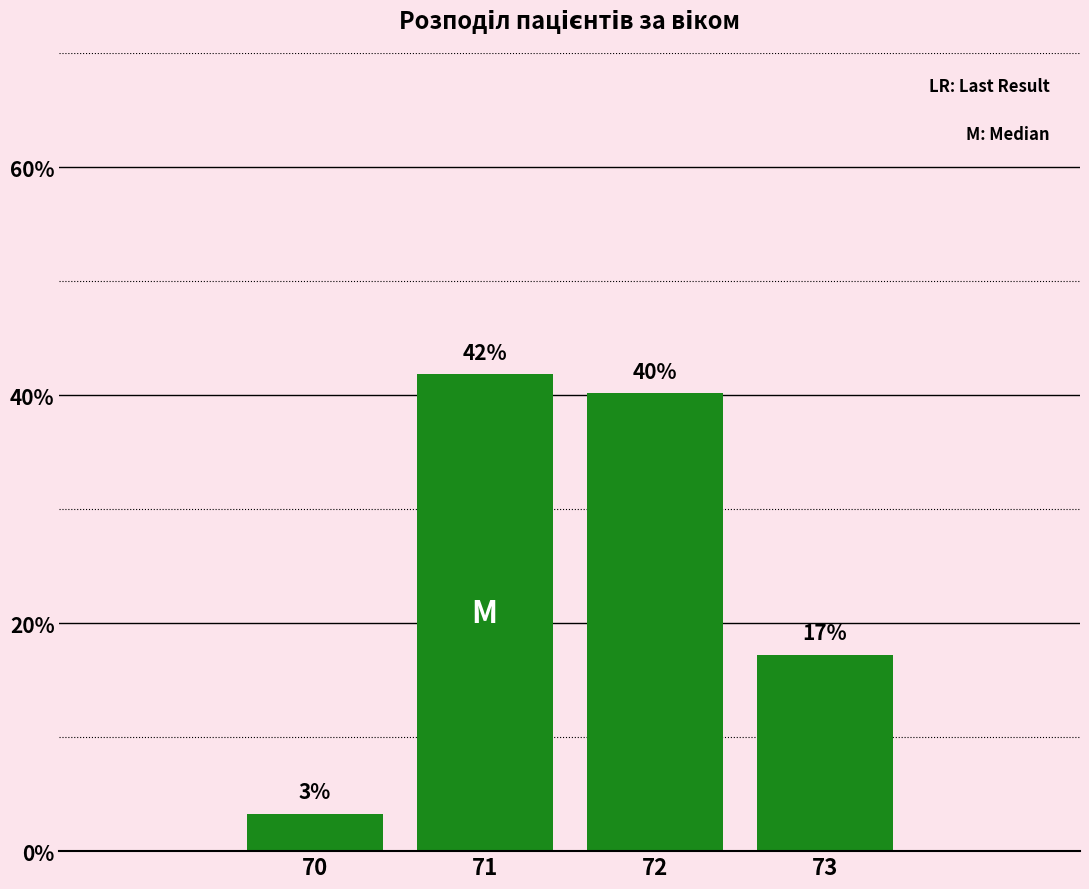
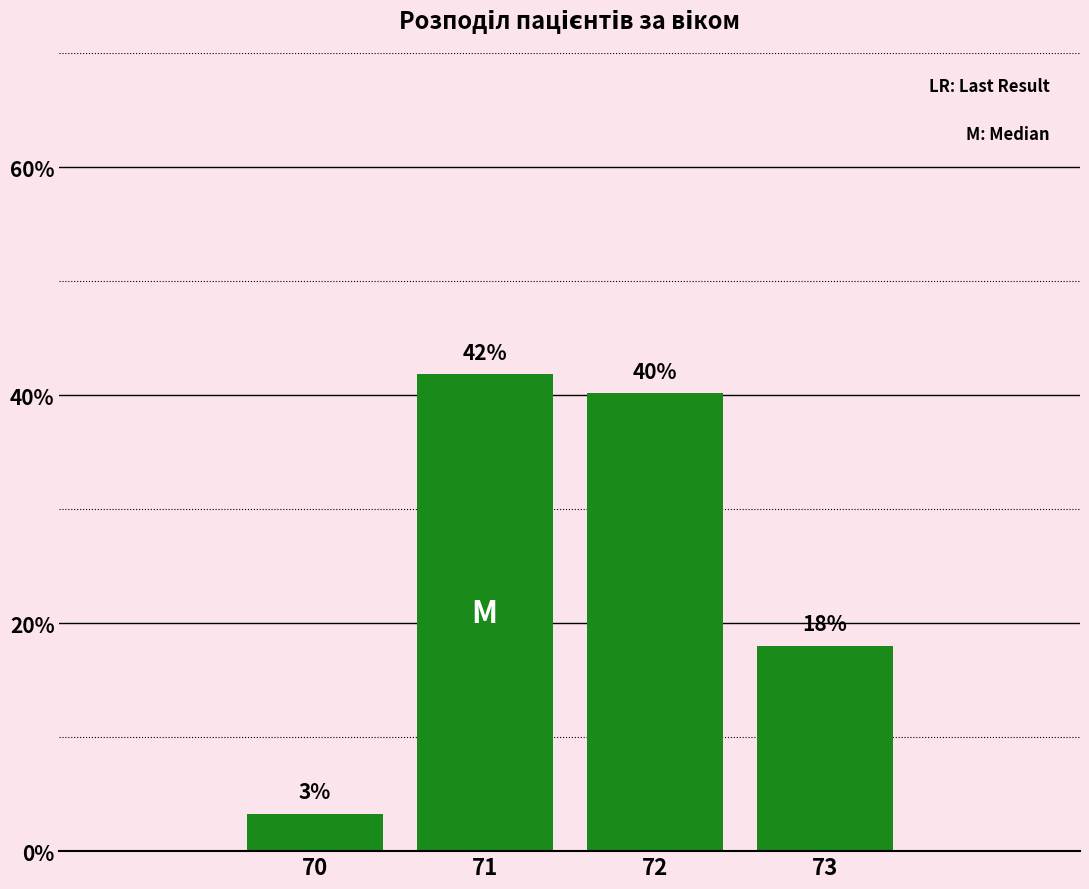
73: 17% -> 18%
